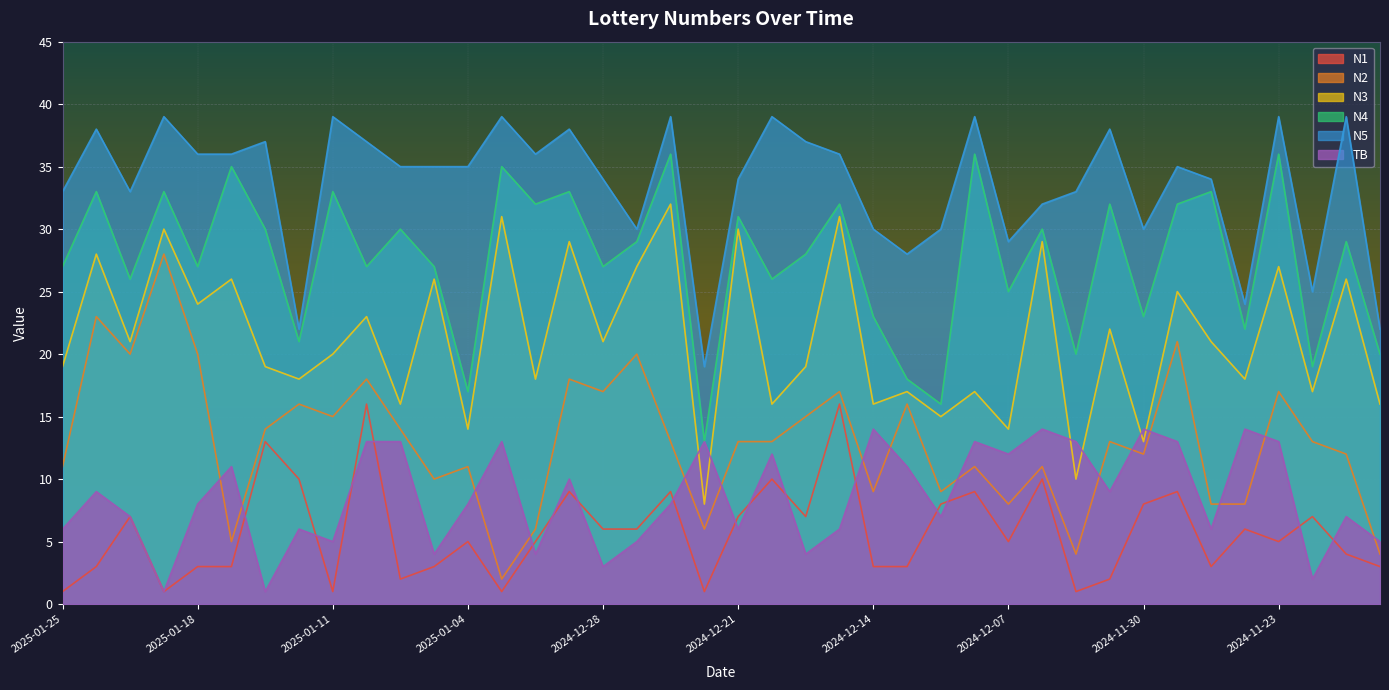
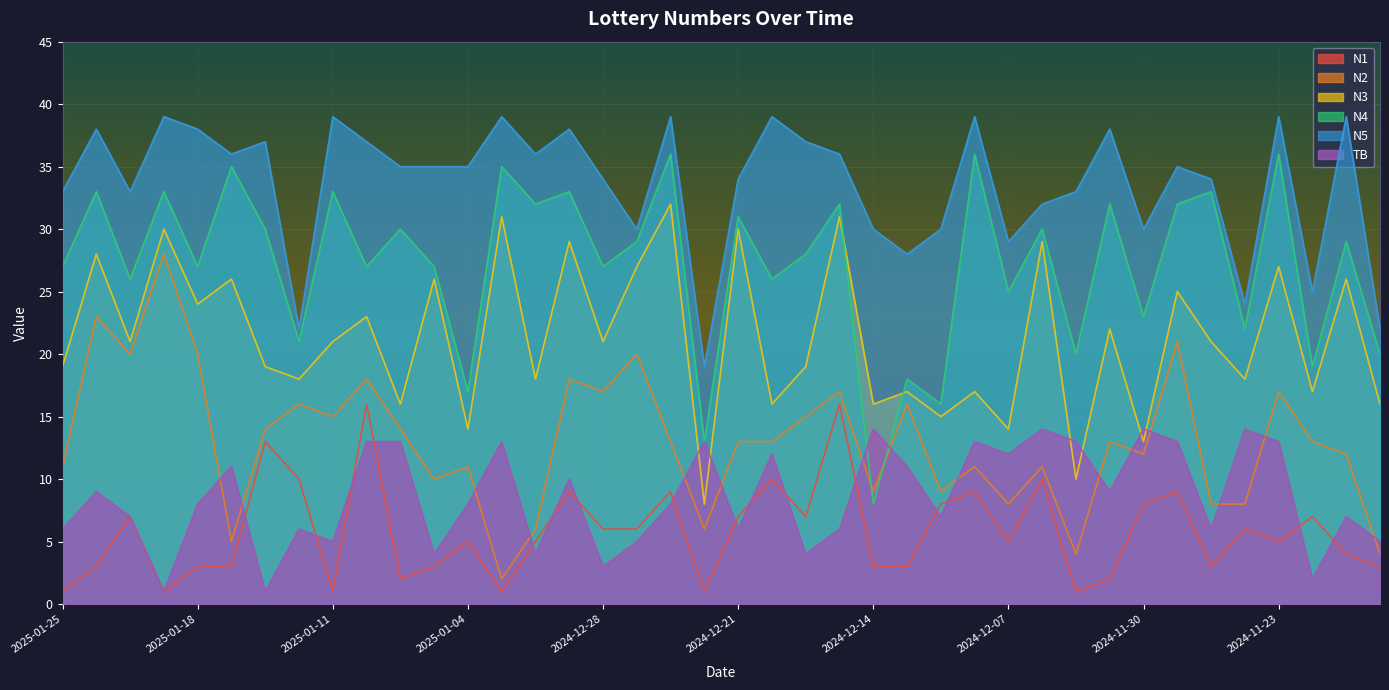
N5, 2025-01-18: 36 -> 38
N3, 2025-01-11: 20 -> 21
N4, 2024-12-14: 23 -> 8
